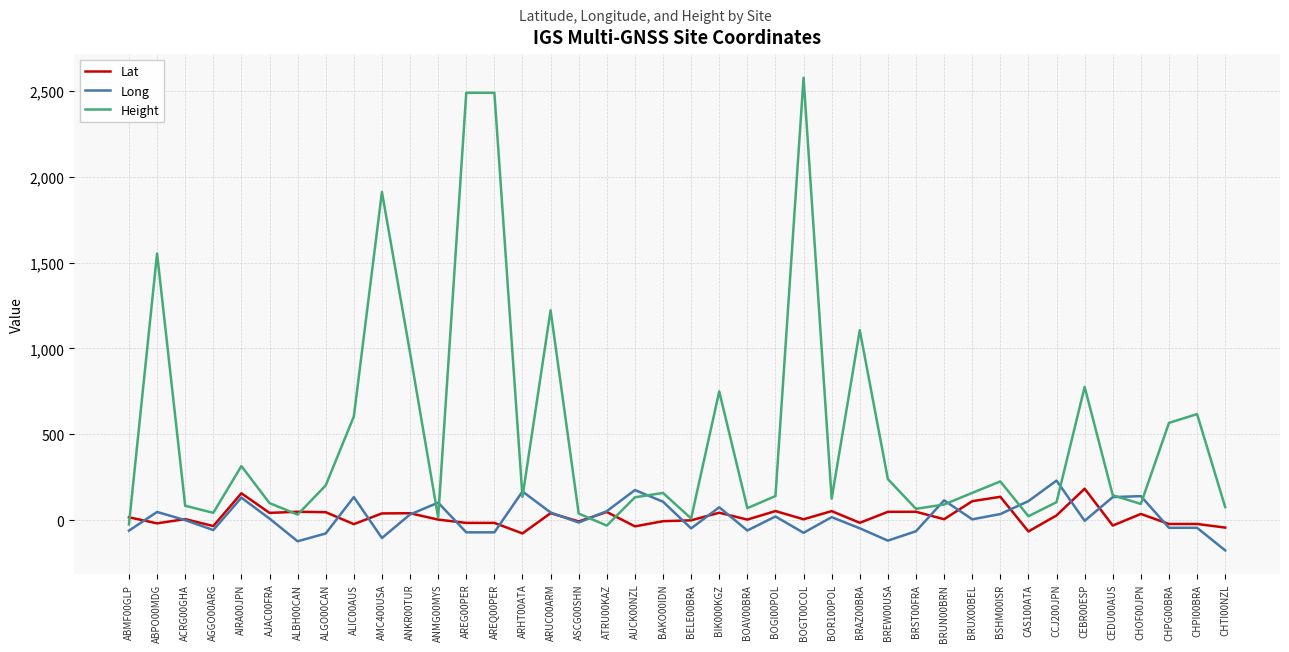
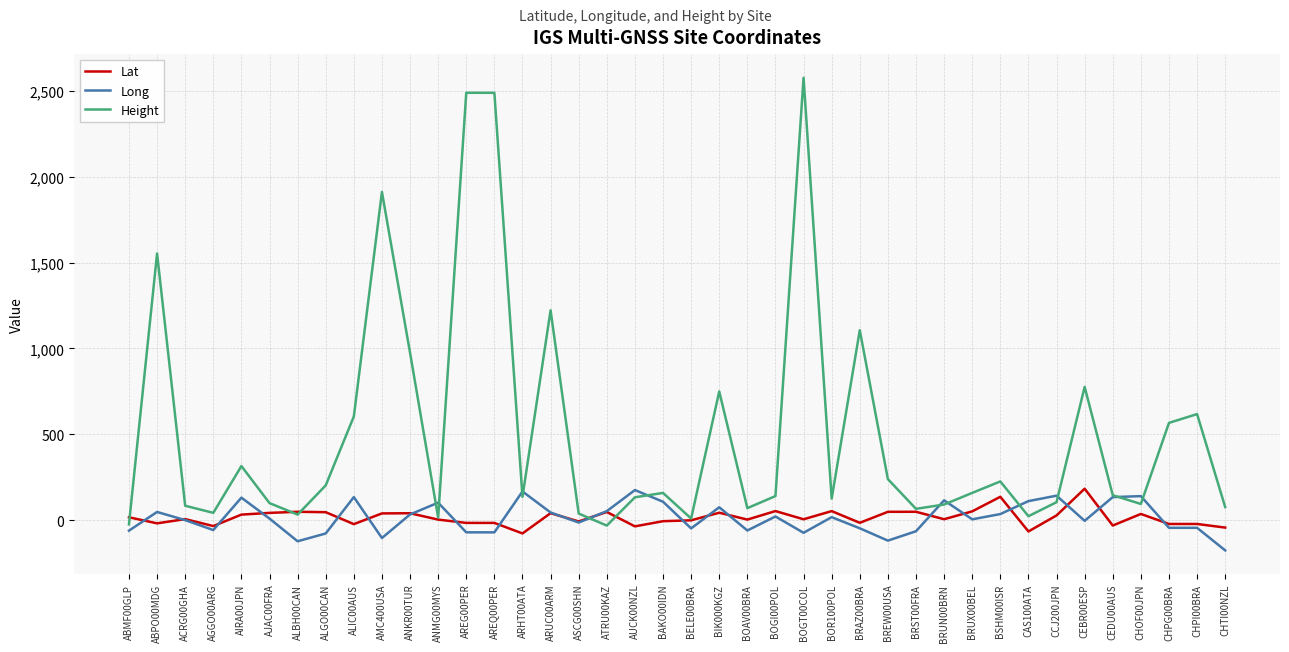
Lat, AIRA00JPN: 160 -> 30
Lat, BRUX00BEL: 110 -> 50
Long, CCJ200JPN: 230 -> 140
